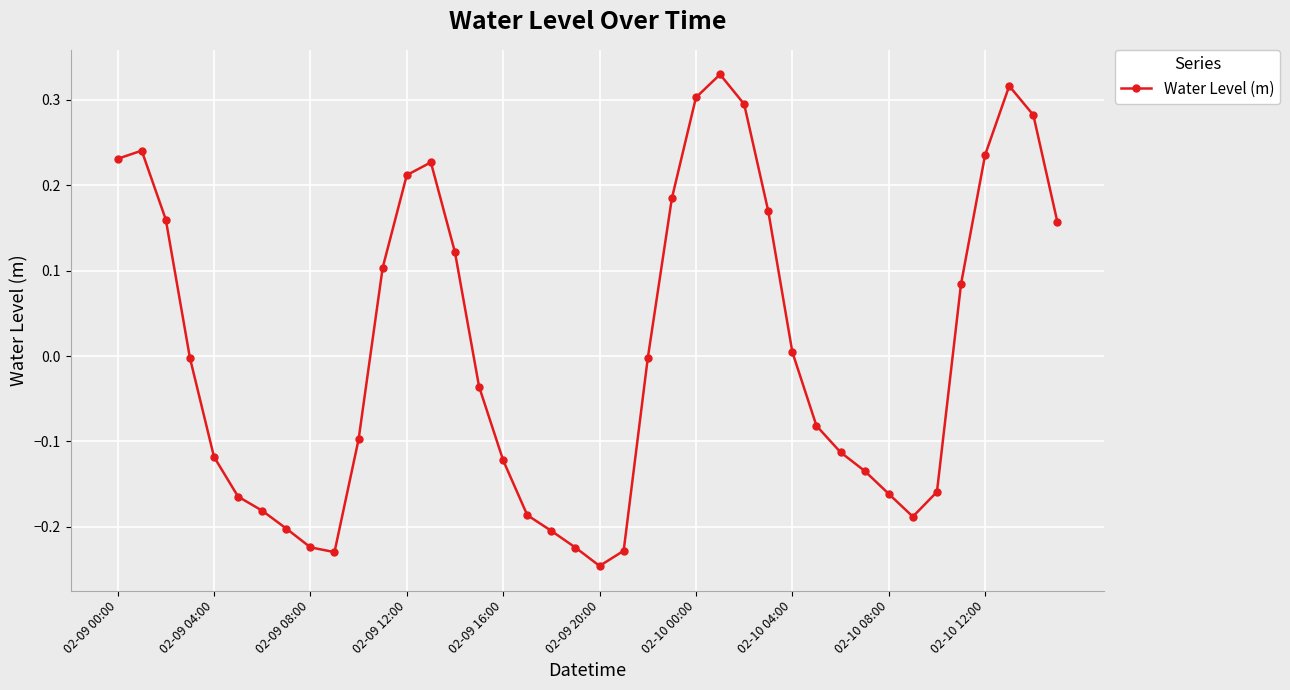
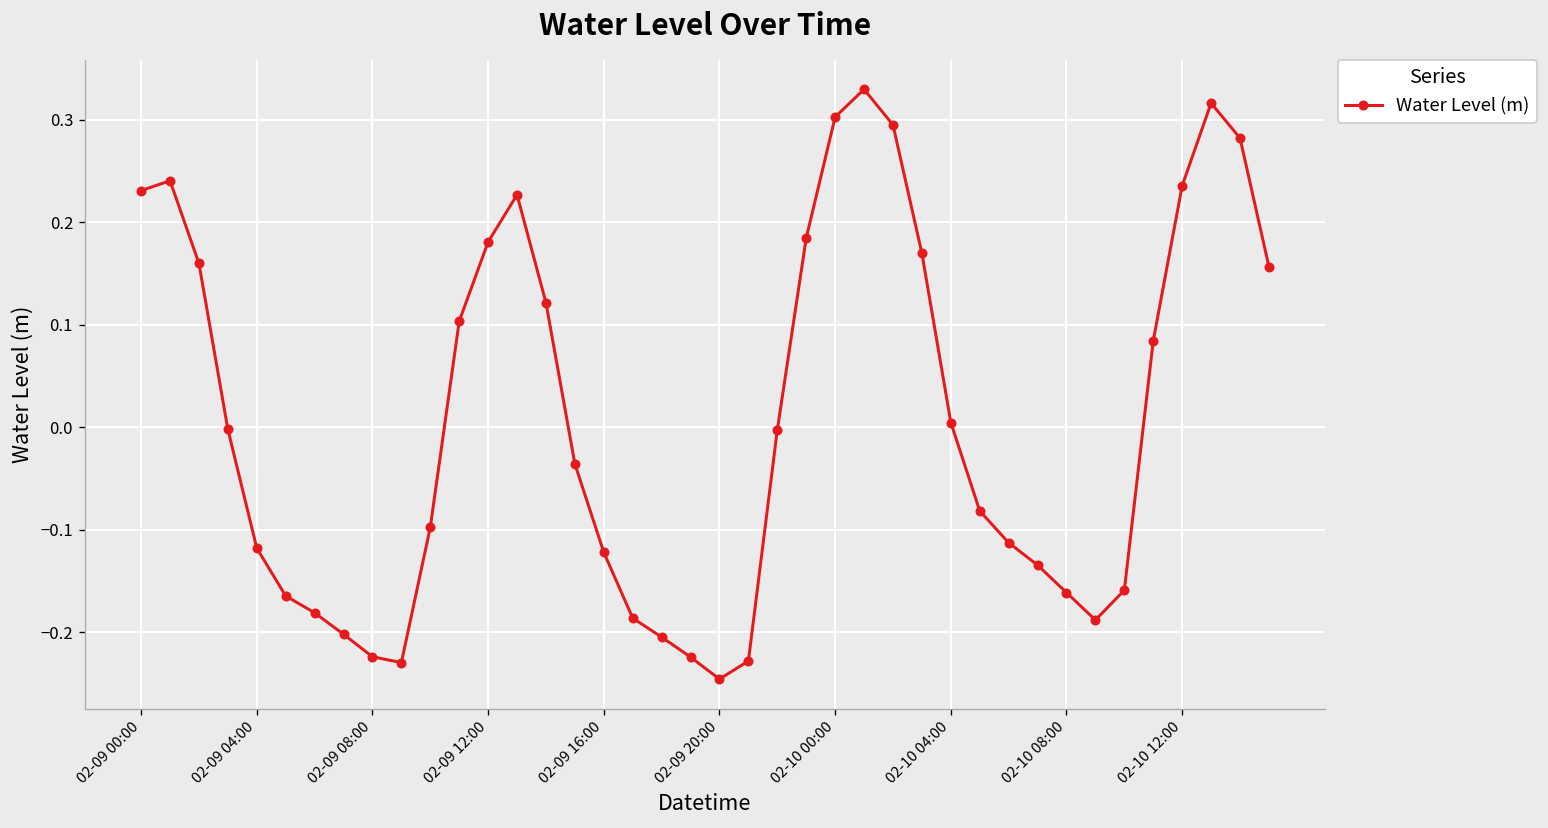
02-09 12:00: 0.21 -> 0.18
